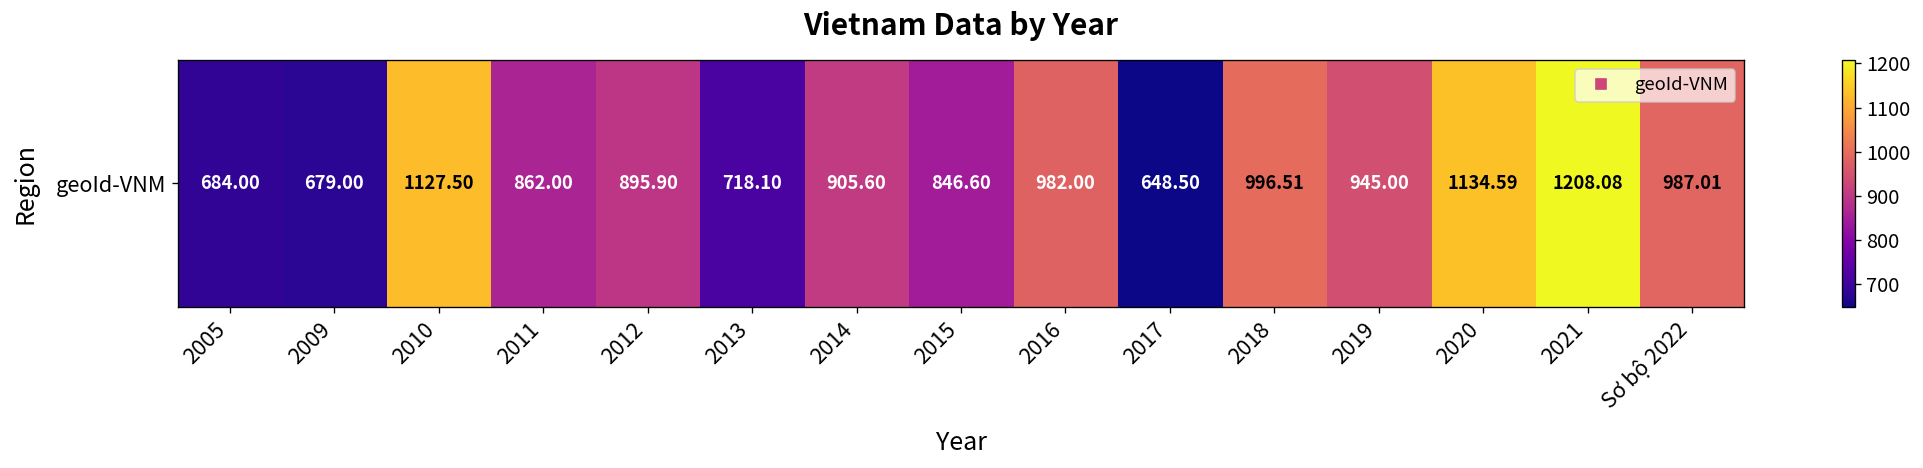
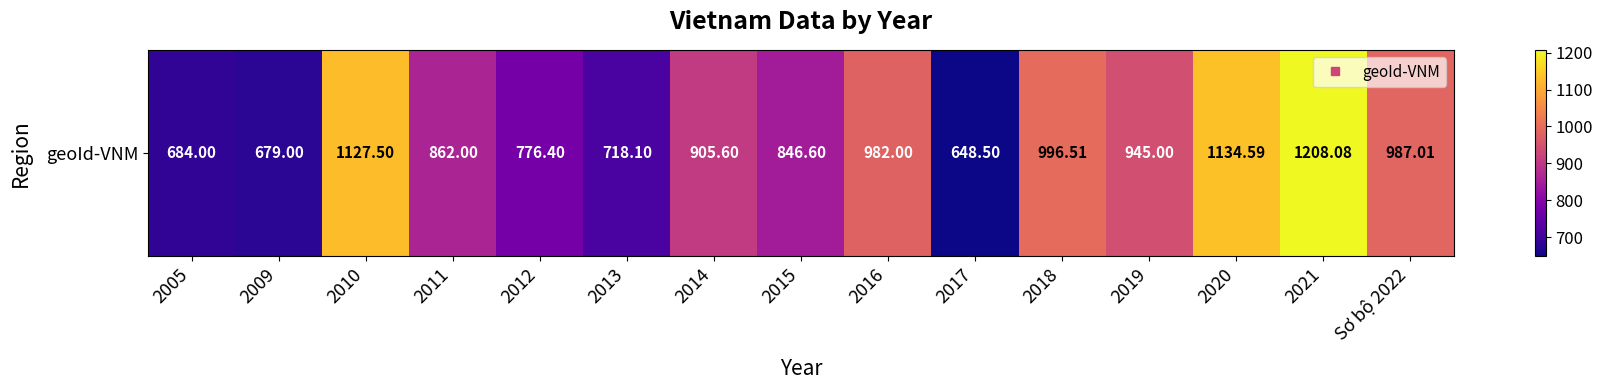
geoId-VNM, 2012: 895.90 -> 776.40
